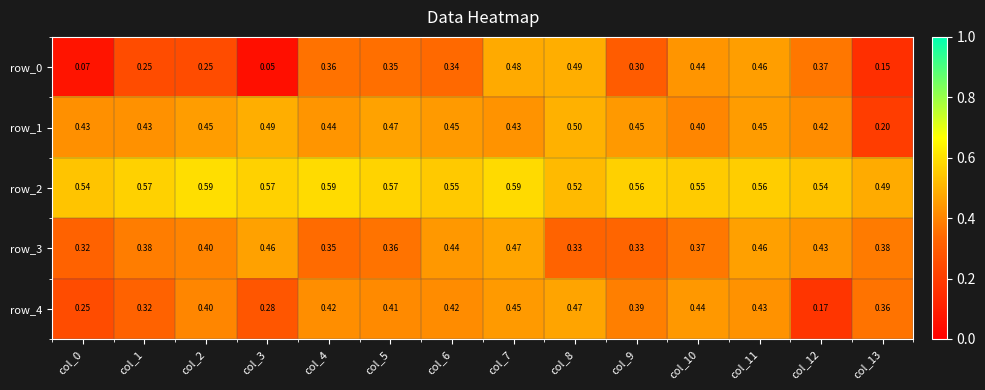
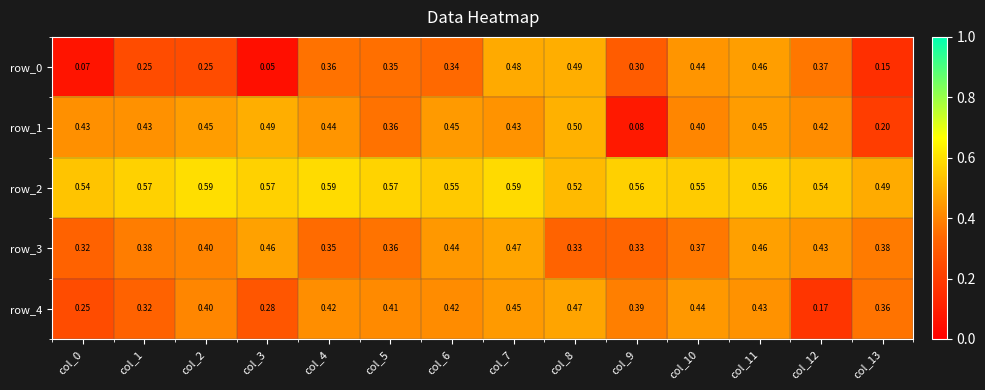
row_1, col_5: 0.47 -> 0.36
row_1, col_9: 0.45 -> 0.08
